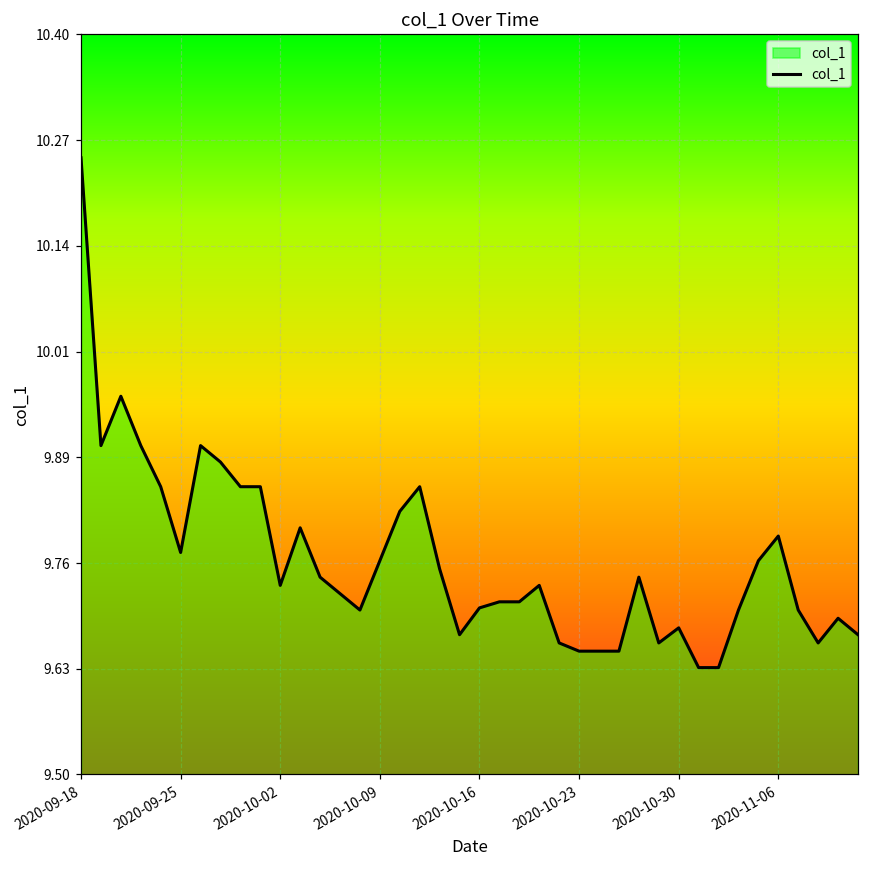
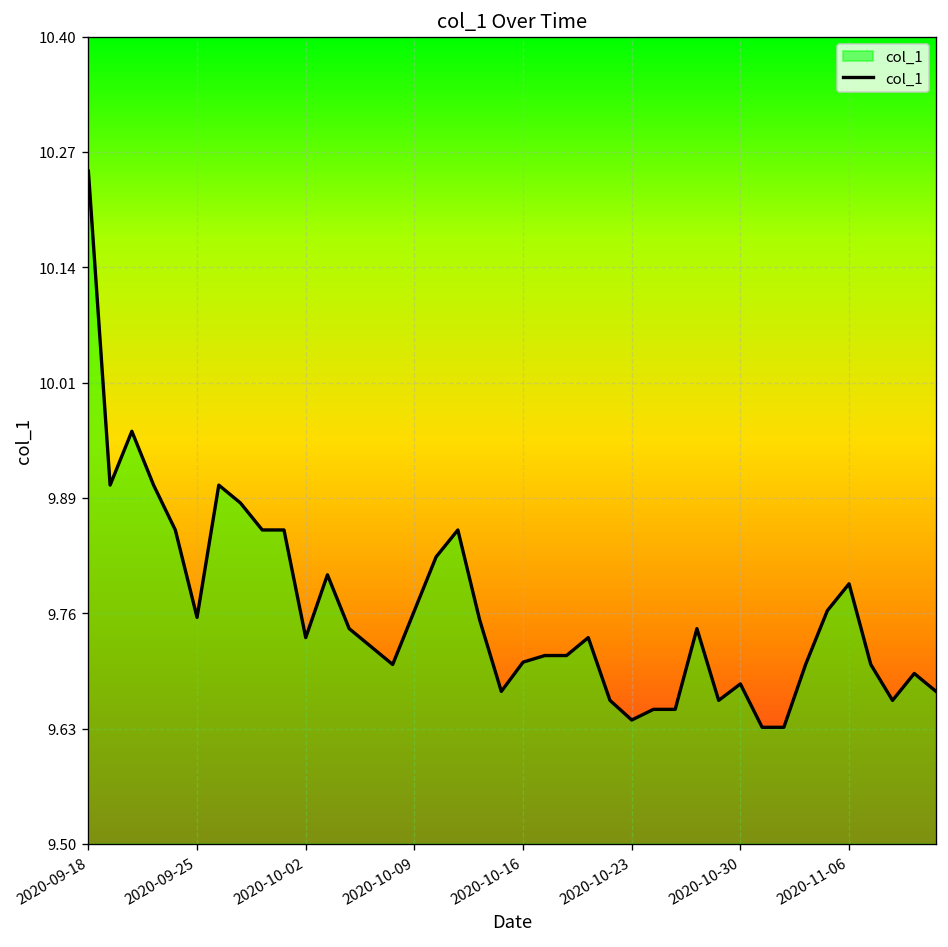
2020-09-25: 9.77 -> 9.75
2020-10-23: 9.65 -> 9.64
